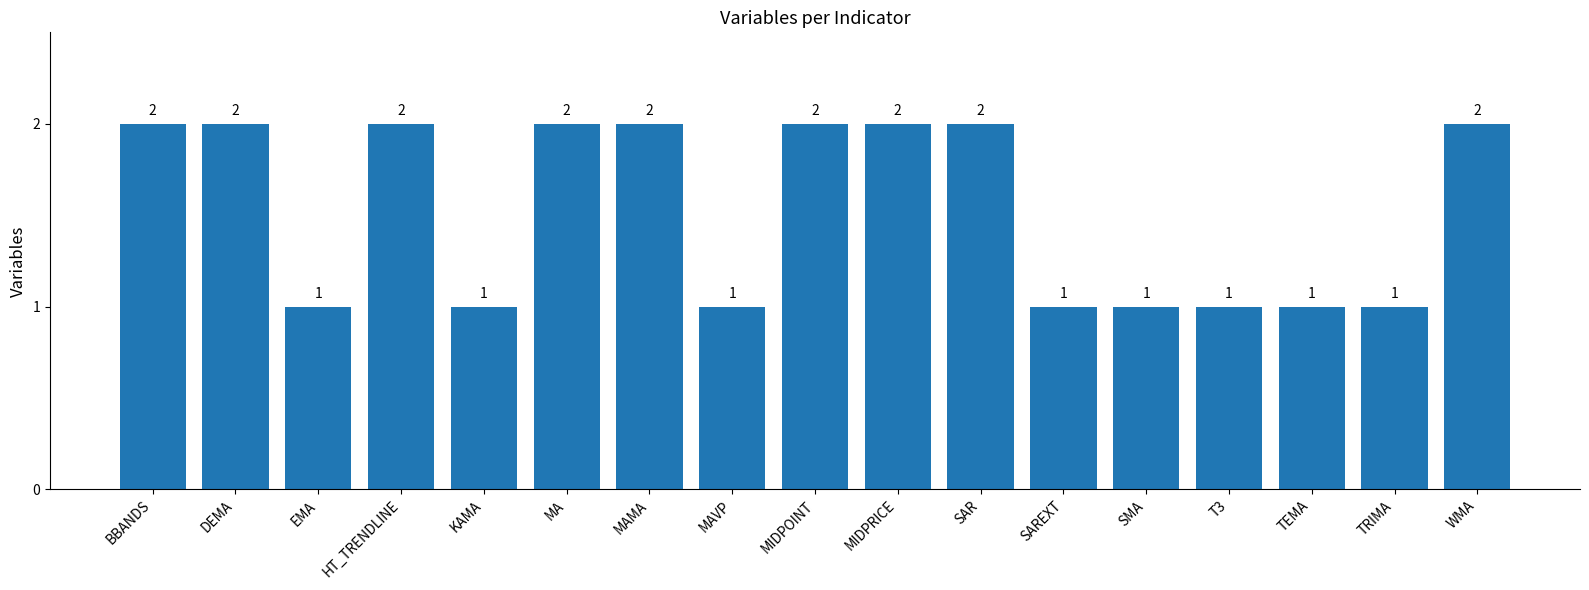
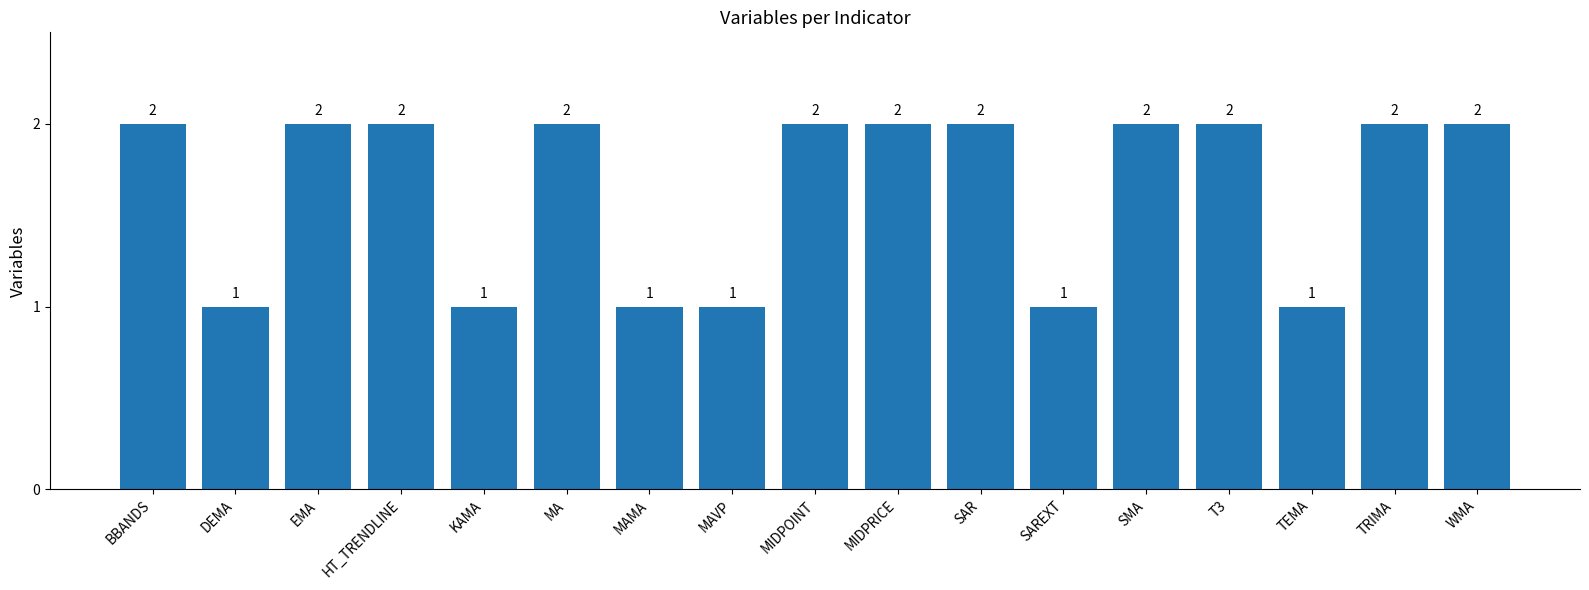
DEMA: 2 -> 1
EMA: 1 -> 2
MAMA: 2 -> 1
SMA: 1 -> 2
T3: 1 -> 2
TRIMA: 1 -> 2
